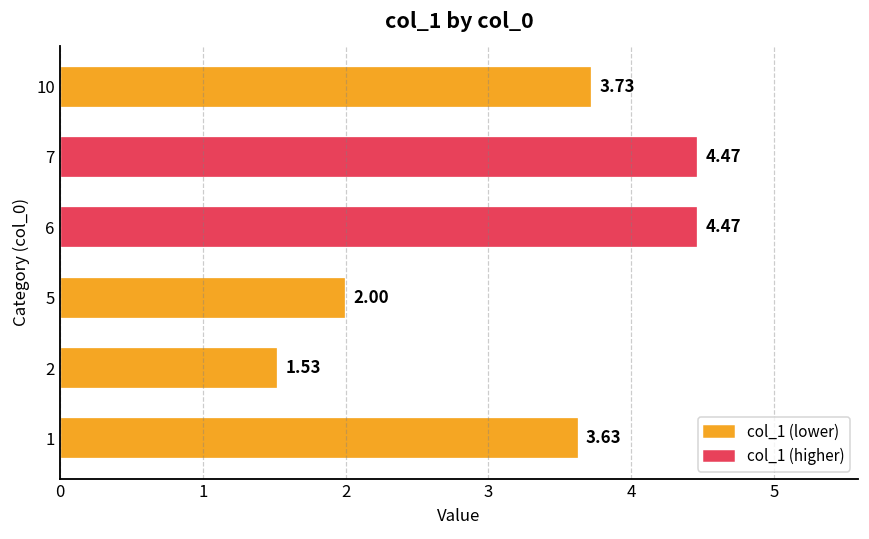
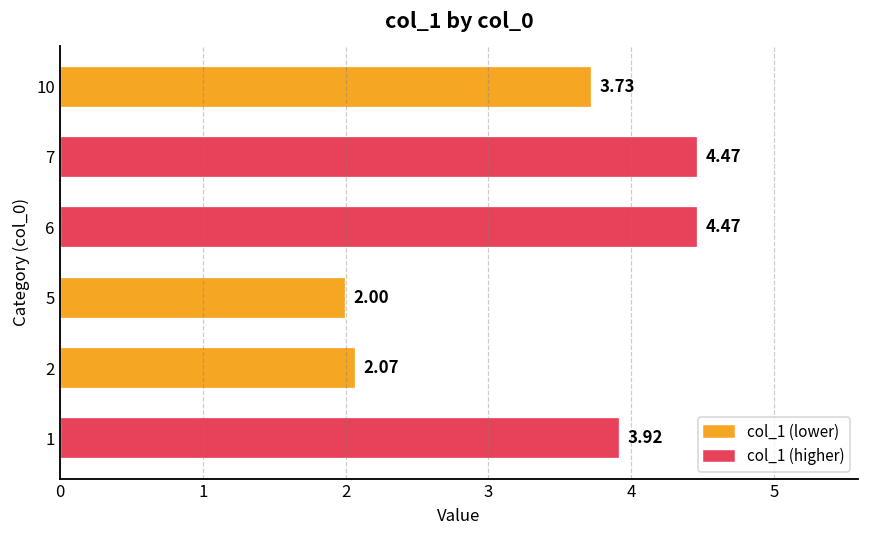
2: 1.53 -> 2.07
1: 3.63 -> 3.92
